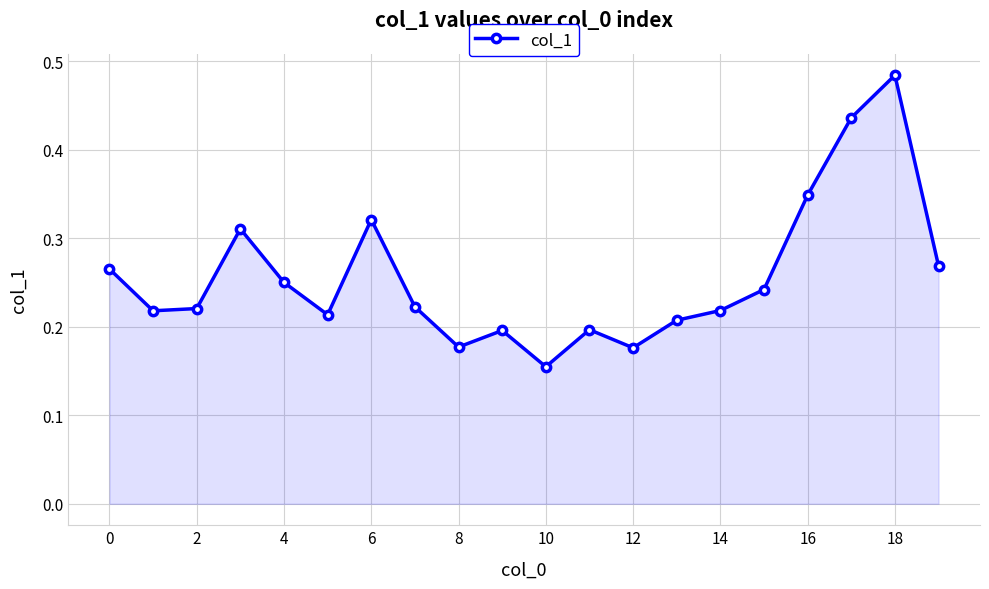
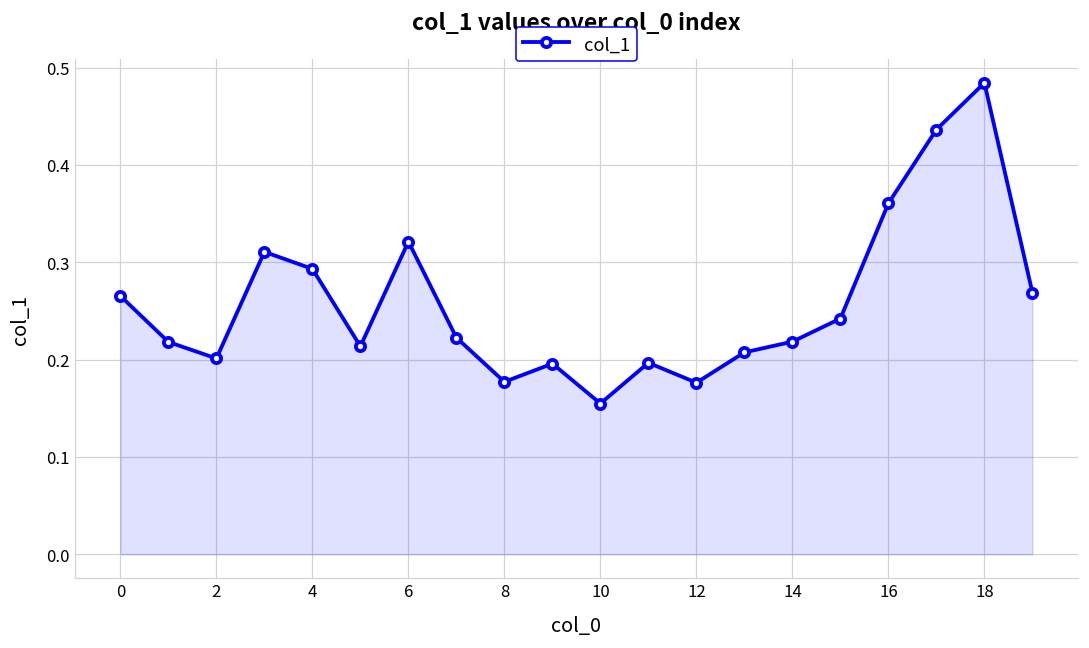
2: 0.22 -> 0.20
4: 0.25 -> 0.29
16: 0.35 -> 0.36
